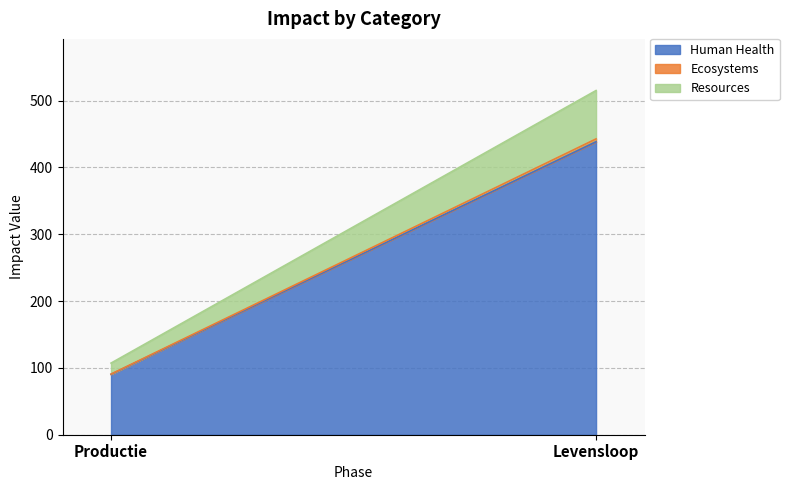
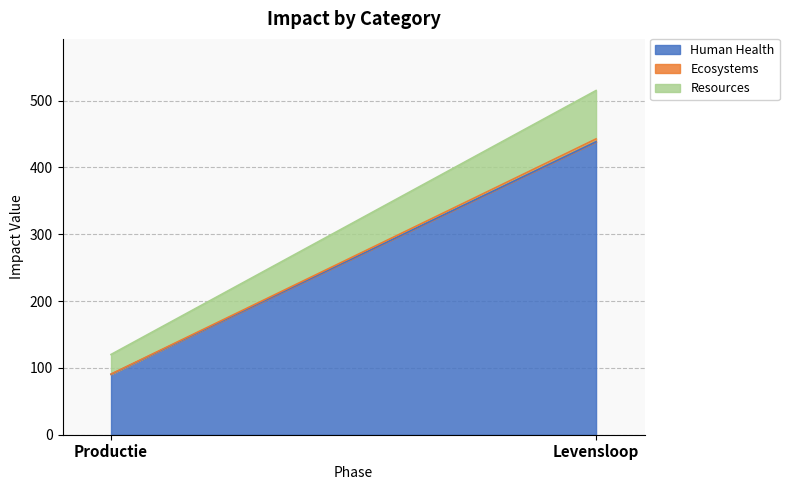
Resources, Productie: 20 -> 30
